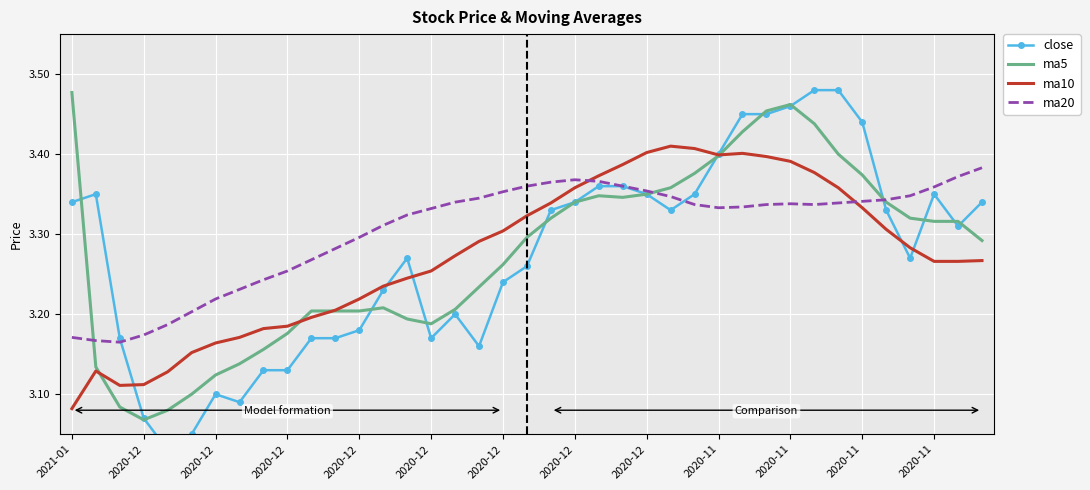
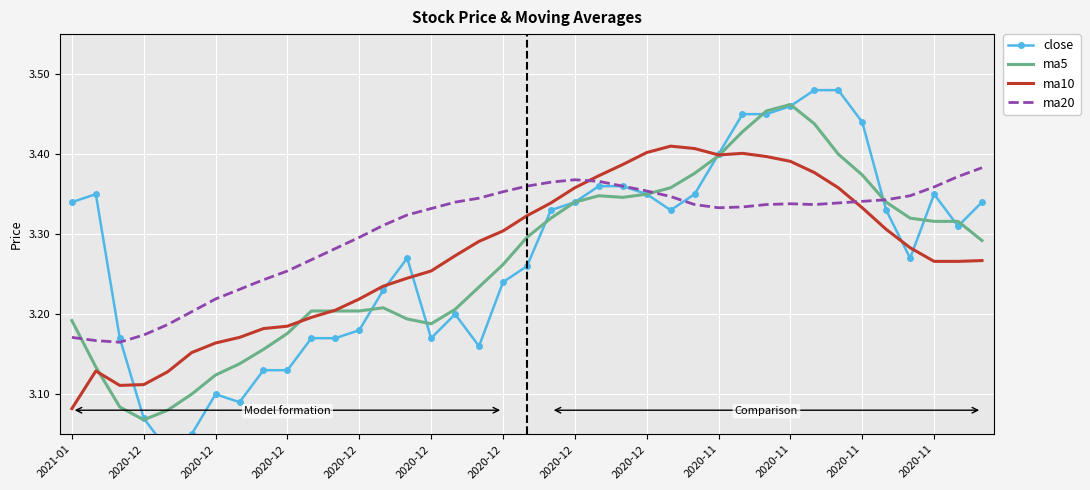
ma5, 2021-01: 3.48 -> 3.19
